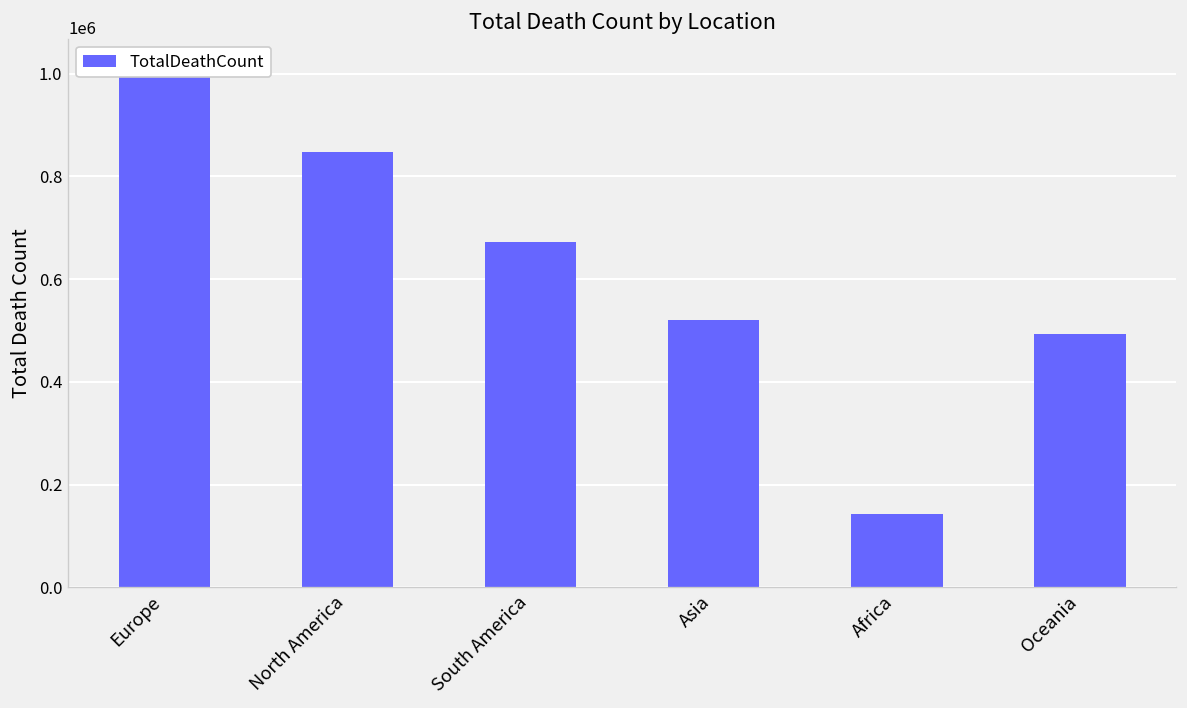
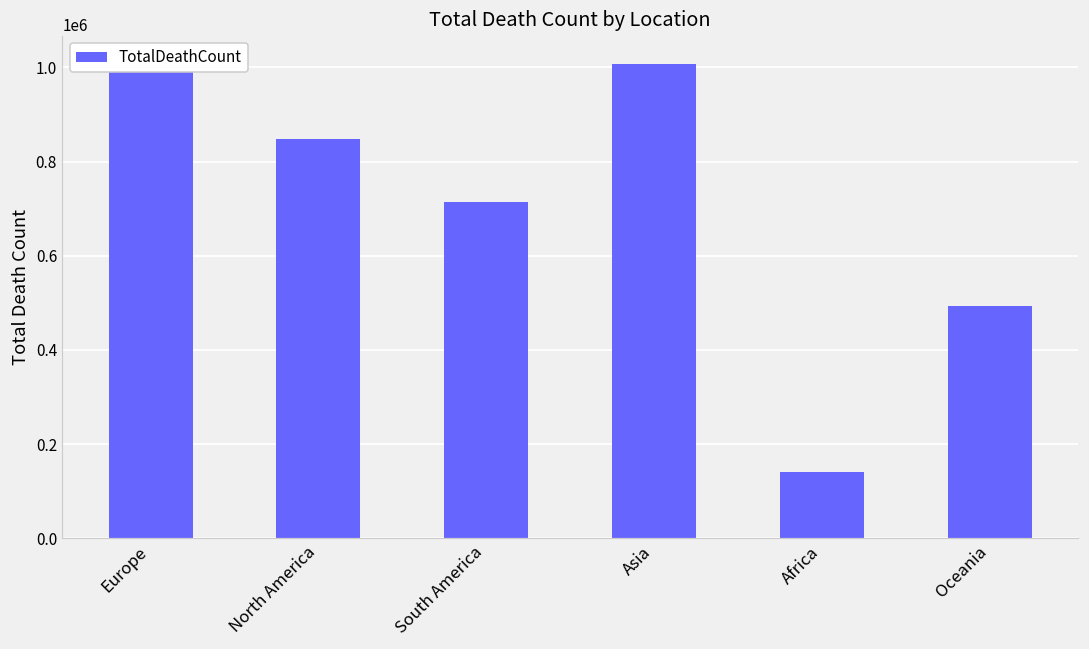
South America: 670000 -> 710000
Asia: 520000 -> 1010000
